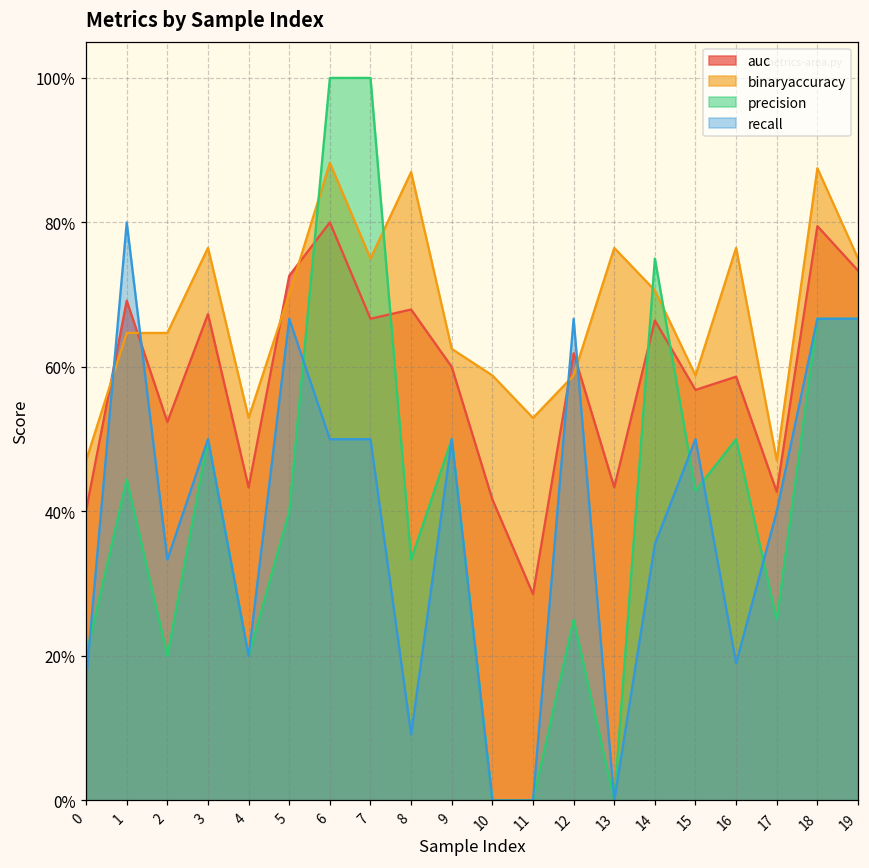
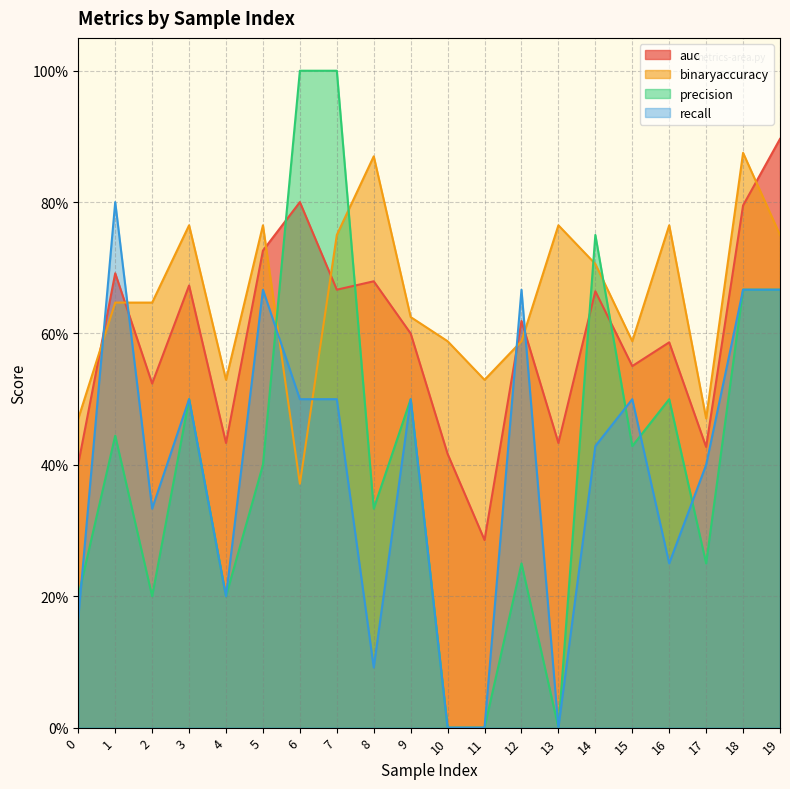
binaryaccuracy, 5: 70% -> 76%
binaryaccuracy, 6: 88% -> 37%
recall, 14: 35% -> 43%
auc, 15: 57% -> 55%
recall, 16: 19% -> 25%
auc, 19: 73% -> 90%
